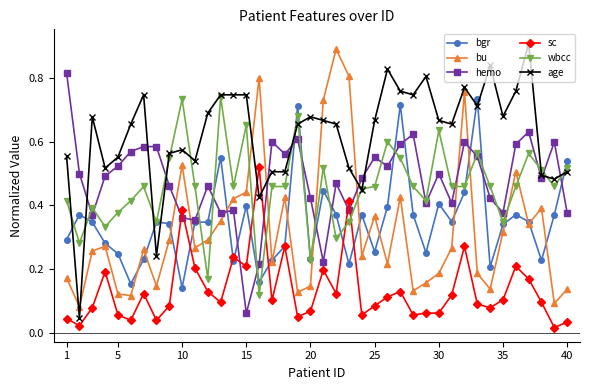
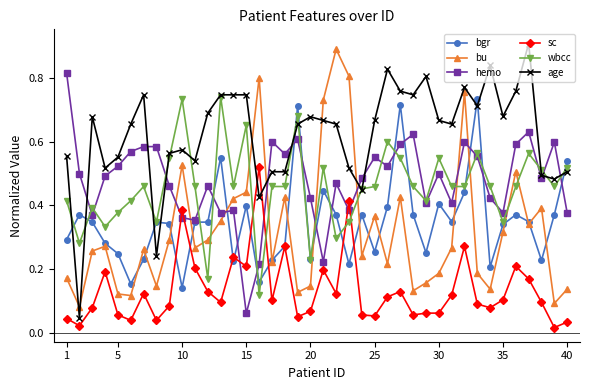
sc, 25: 0.08 -> 0.05
wbcc, 30: 0.64 -> 0.55
